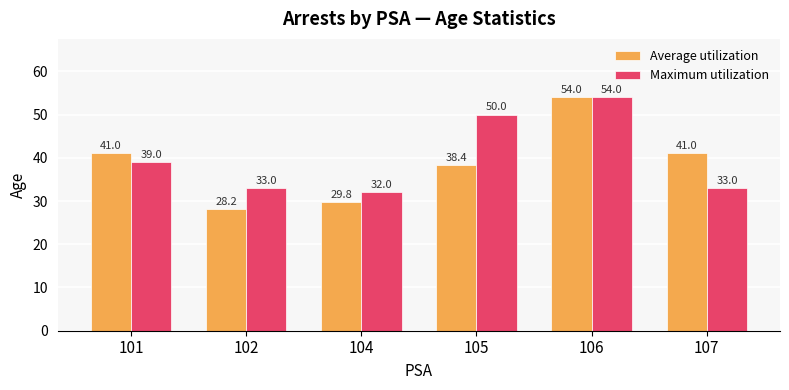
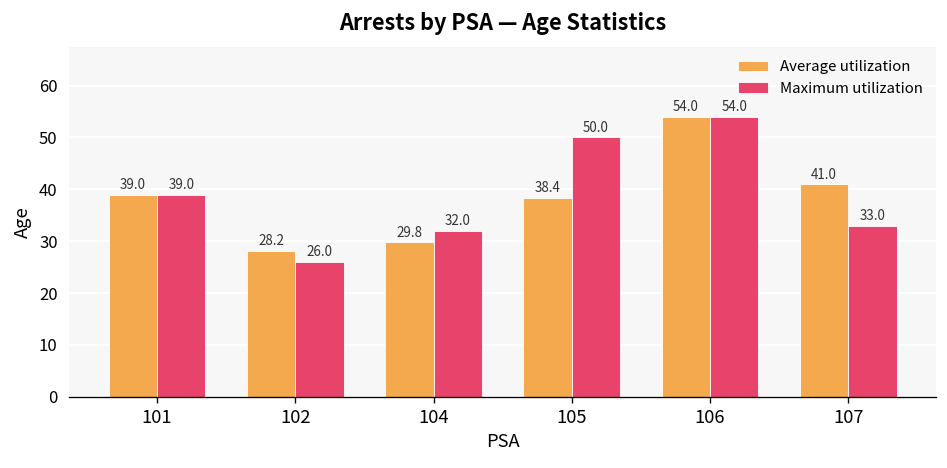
Average utilization, 101: 41.0 -> 39.0
Maximum utilization, 102: 33.0 -> 26.0
